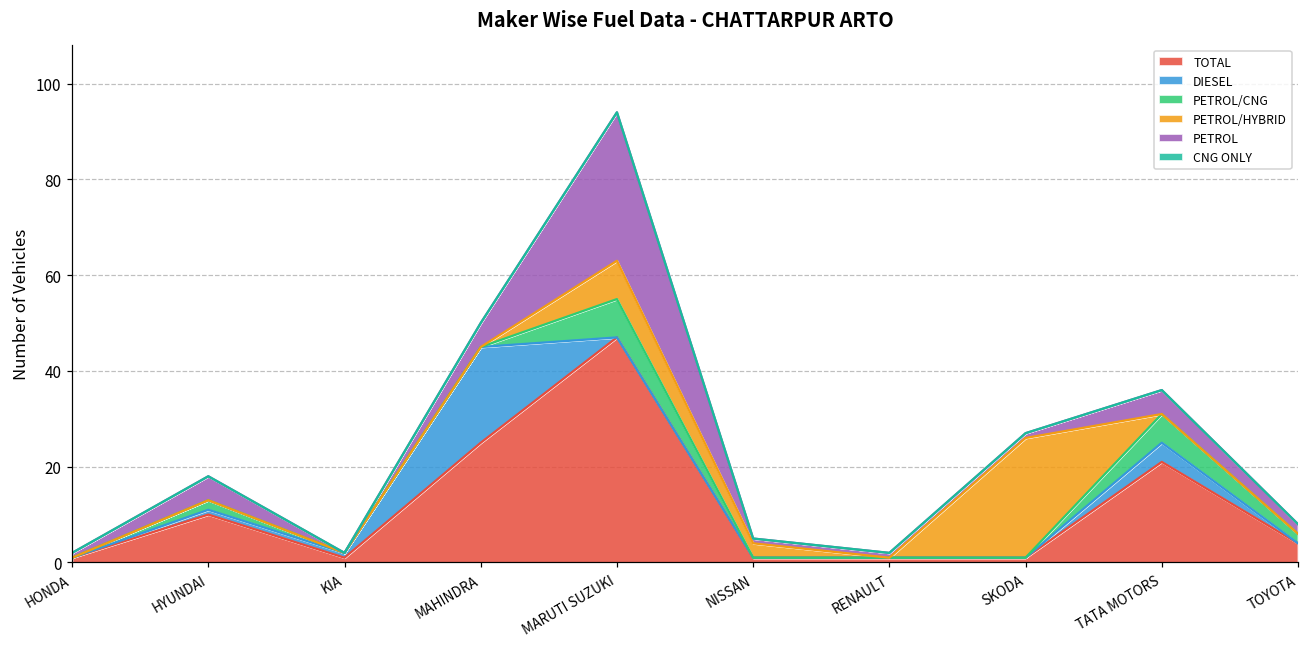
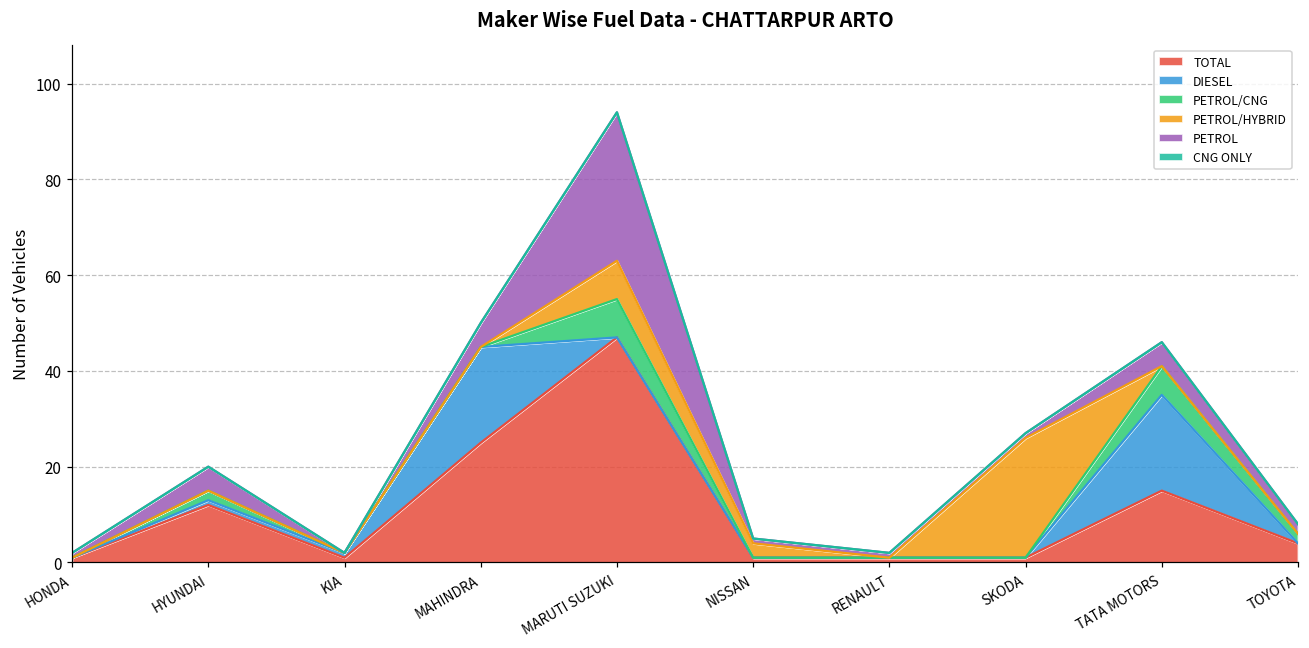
TOTAL, HYUNDAI: 10 -> 12
TOTAL, TATA MOTORS: 21 -> 15
DIESEL, TATA MOTORS: 4 -> 20
